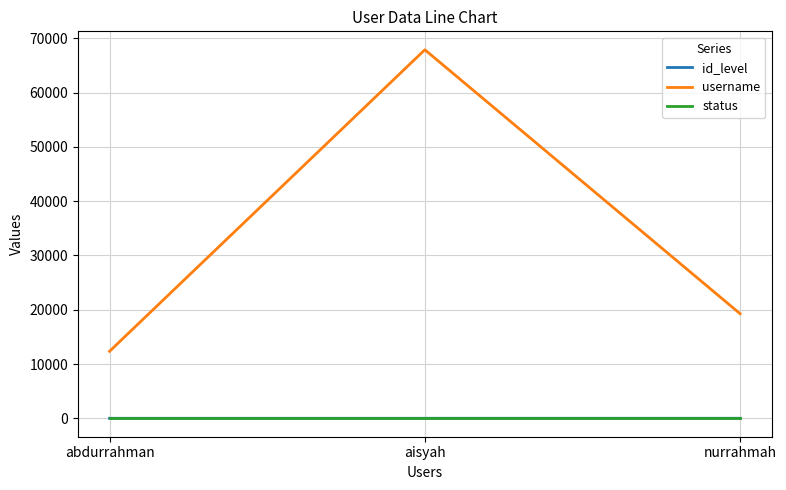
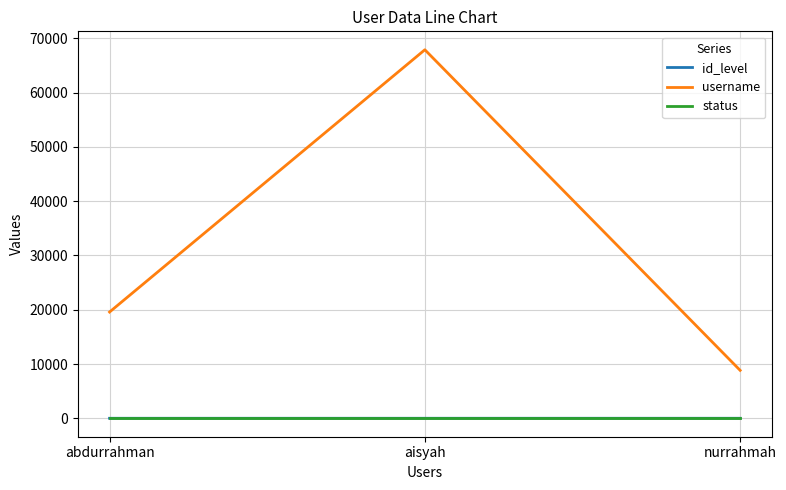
username, abdurrahman: 12000 -> 20000
username, nurrahmah: 19000 -> 9000
